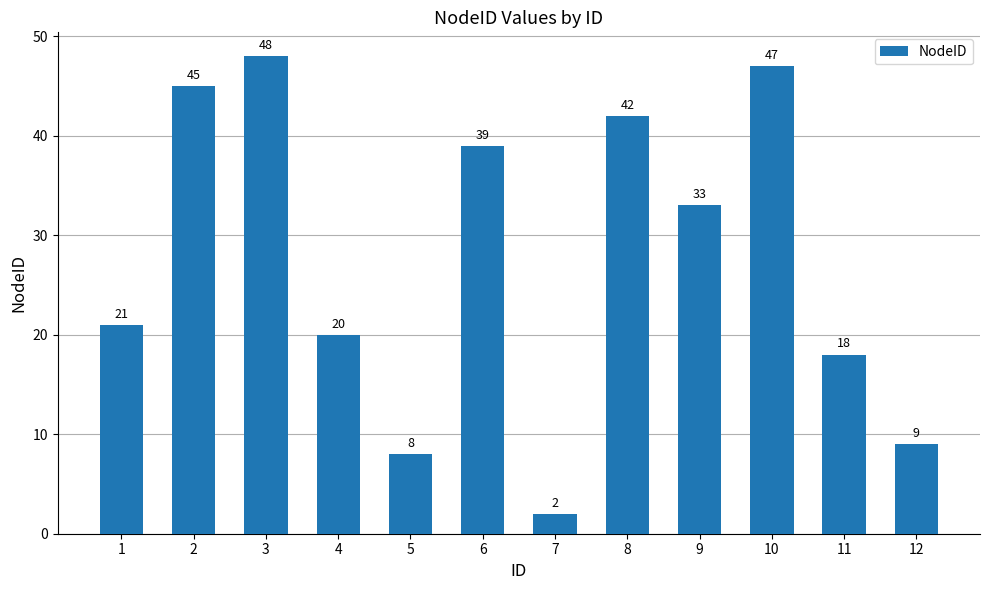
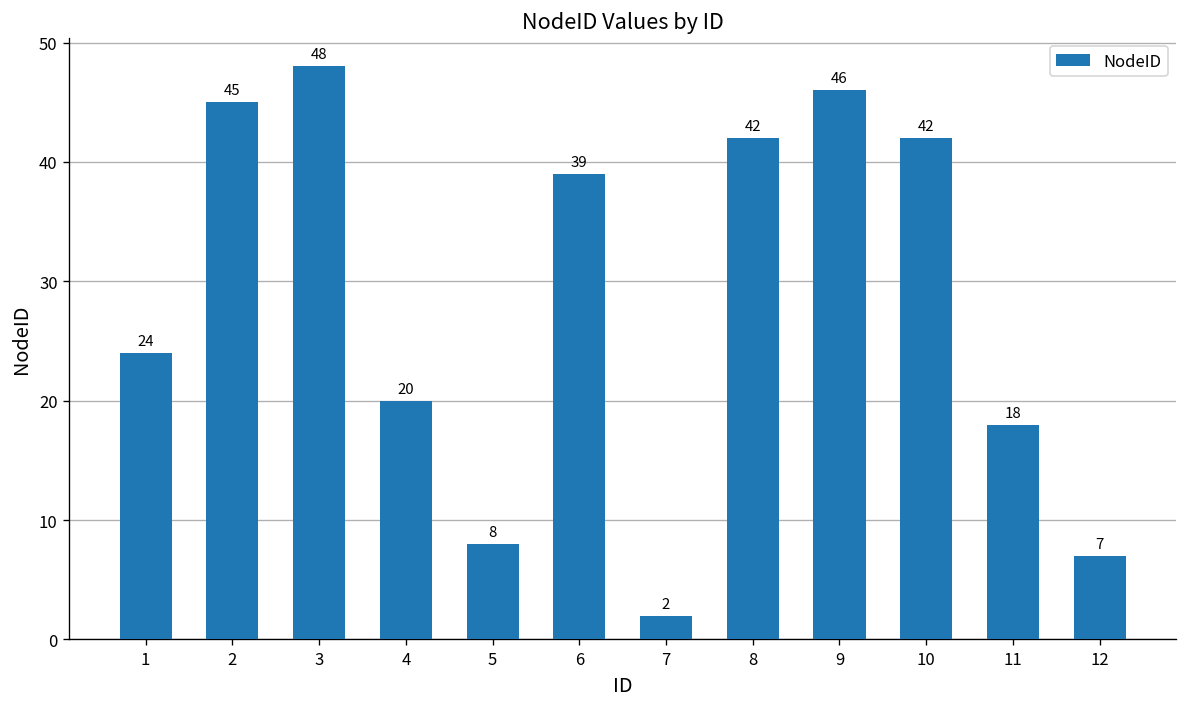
1: 21 -> 24
9: 33 -> 46
10: 47 -> 42
12: 9 -> 7
